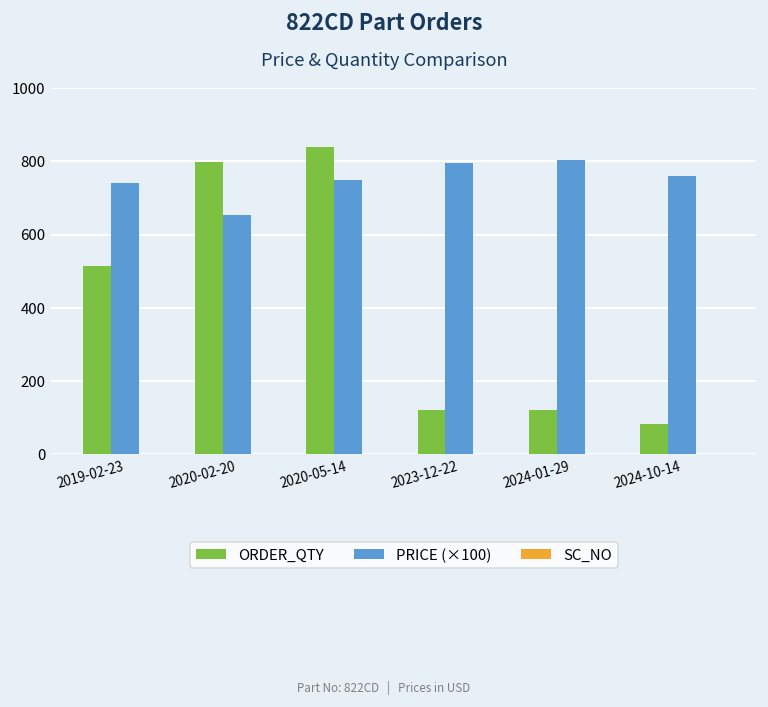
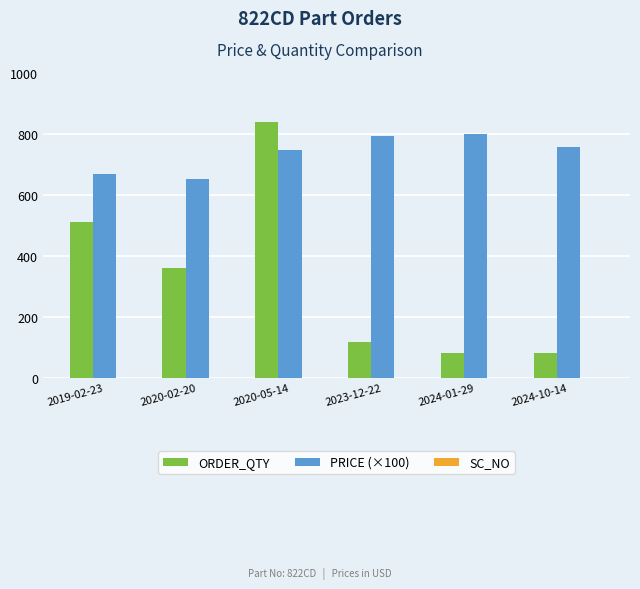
PRICE (×100), 2019-02-23: 740 -> 670
ORDER_QTY, 2020-02-20: 800 -> 360
ORDER_QTY, 2024-01-29: 120 -> 80
